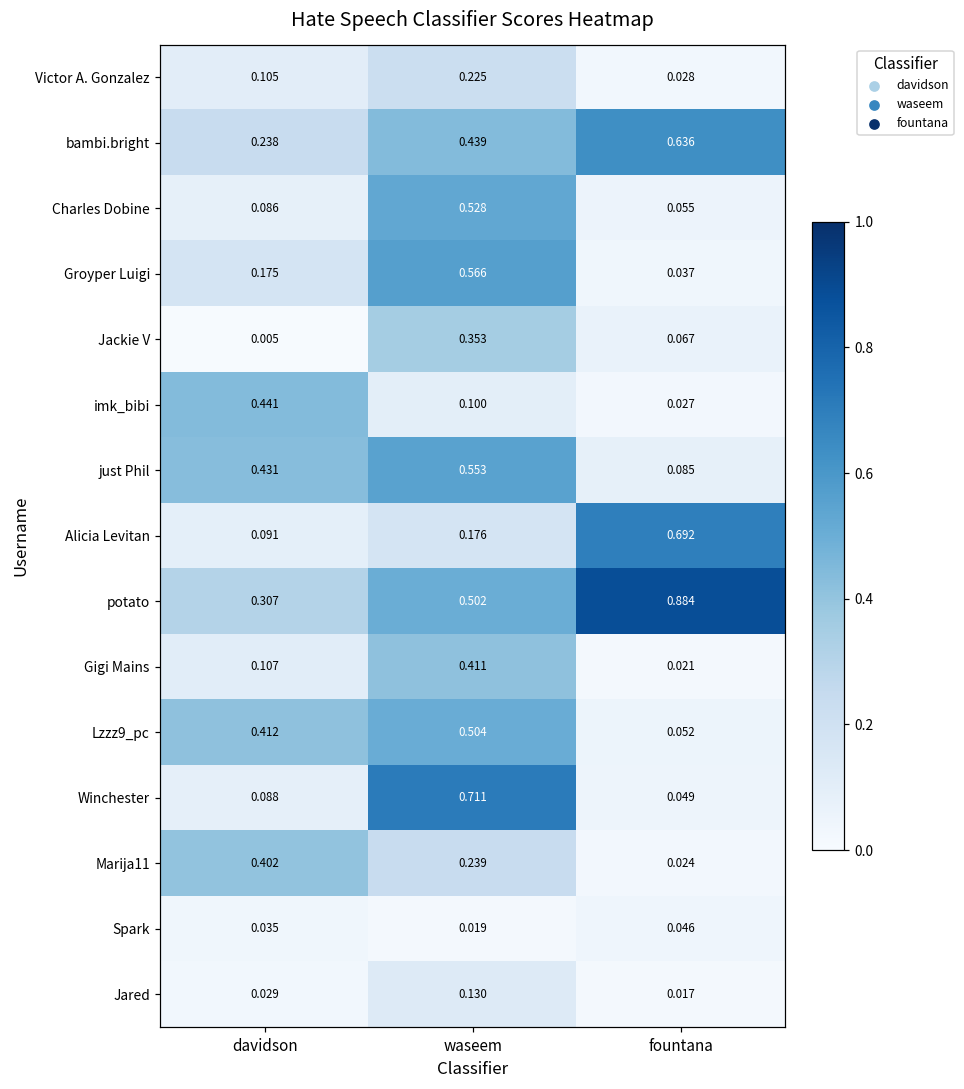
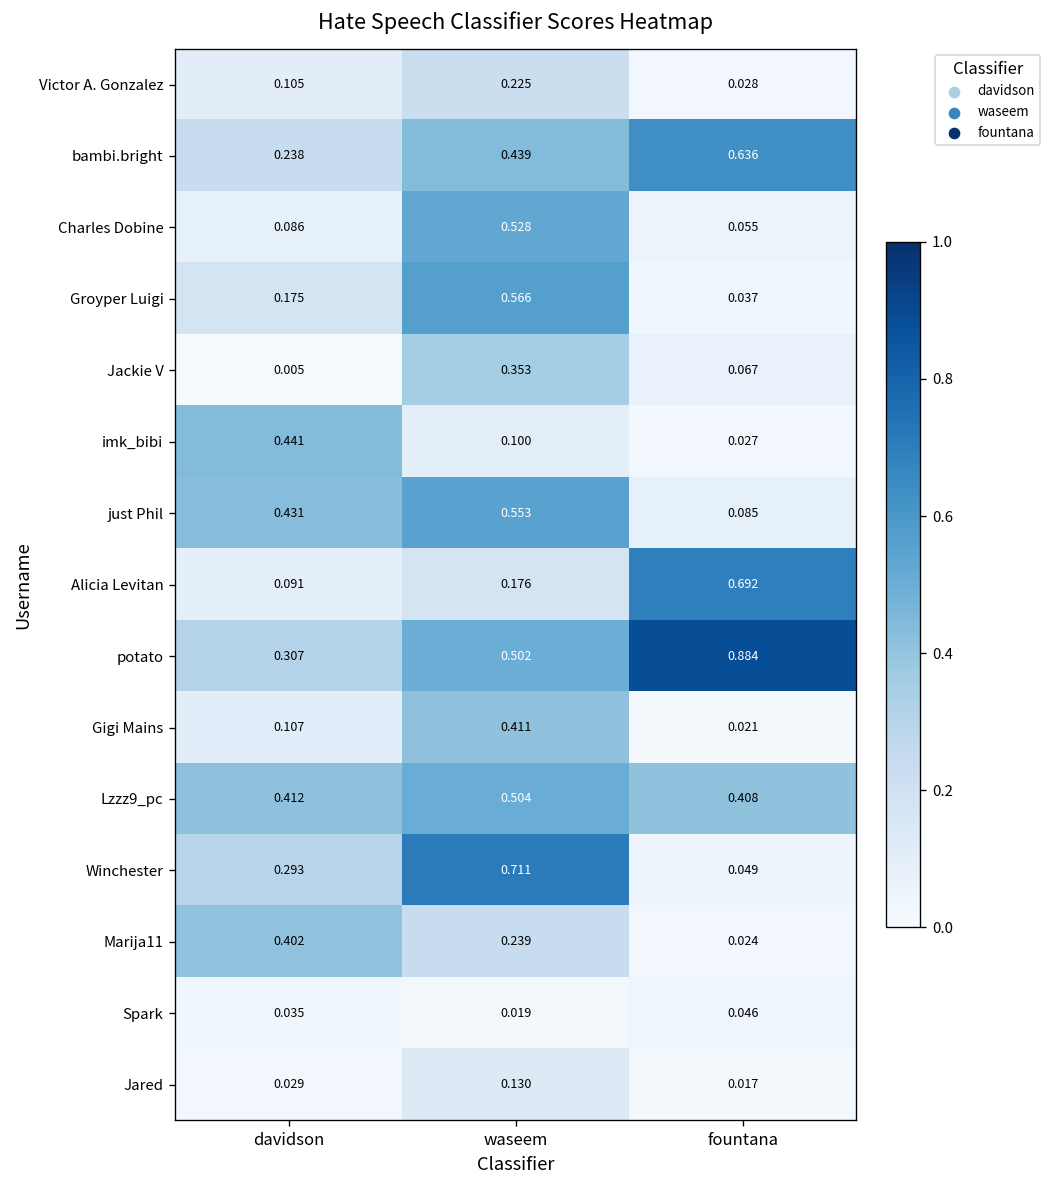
Lzzz9_pc, fountana: 0.052 -> 0.408
Winchester, davidson: 0.088 -> 0.293
